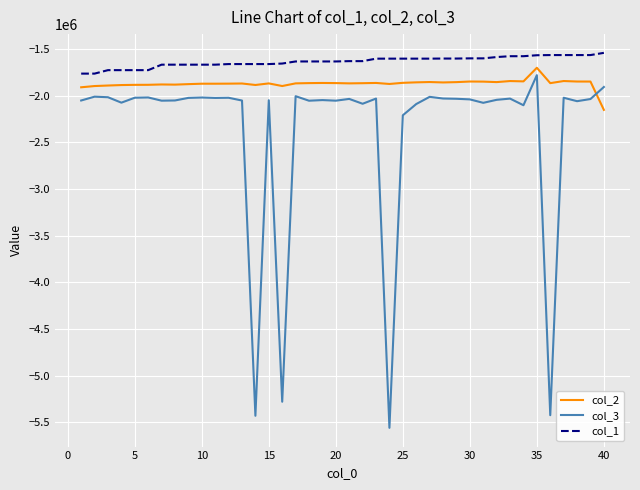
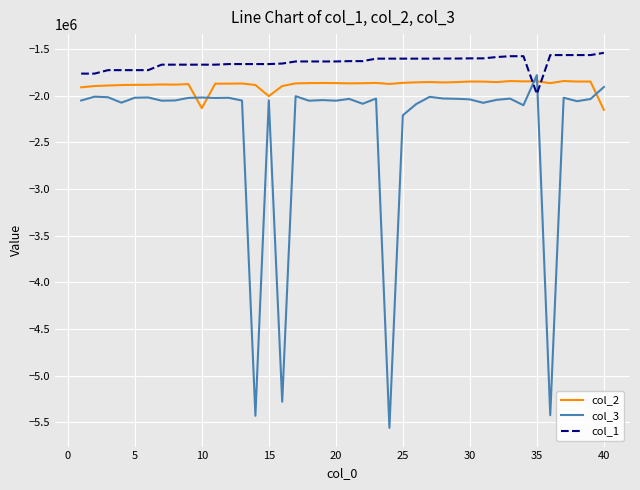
col_2, 10: -1900000 -> -2100000
col_2, 15: -1900000 -> -2000000
col_2, 35: -1700000 -> -1800000
col_1, 35: -1600000 -> -2000000
